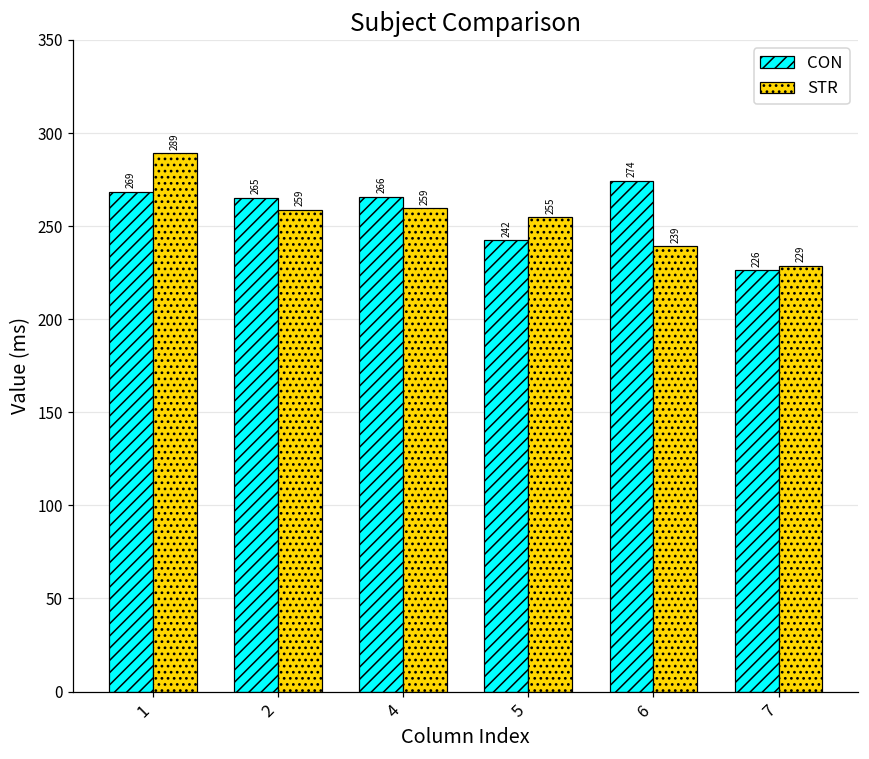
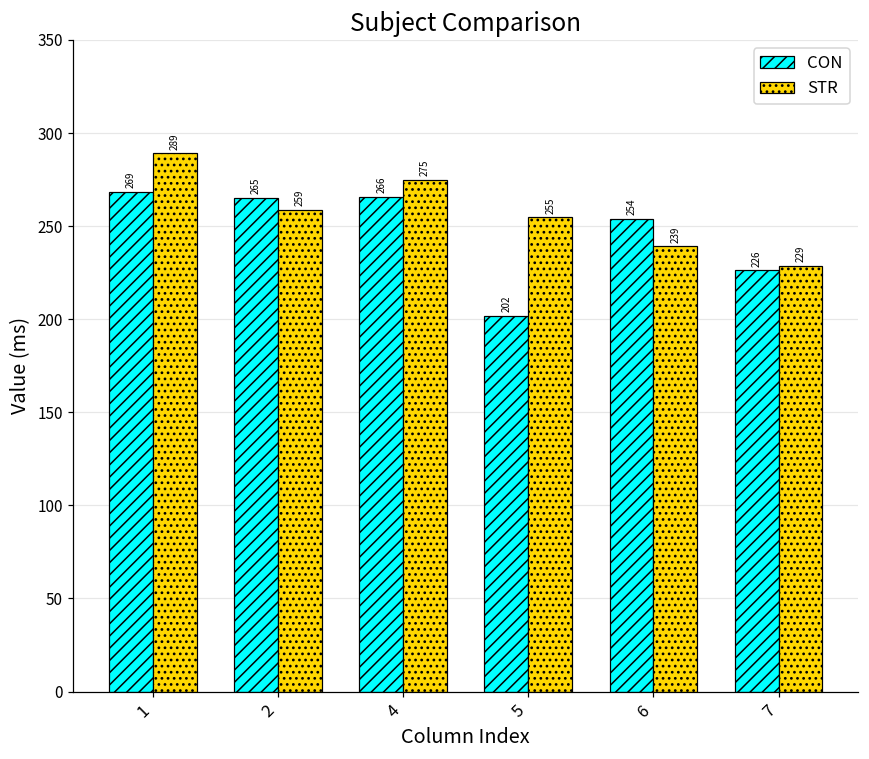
STR, 4: 259 -> 275
CON, 5: 242 -> 202
CON, 6: 274 -> 254
